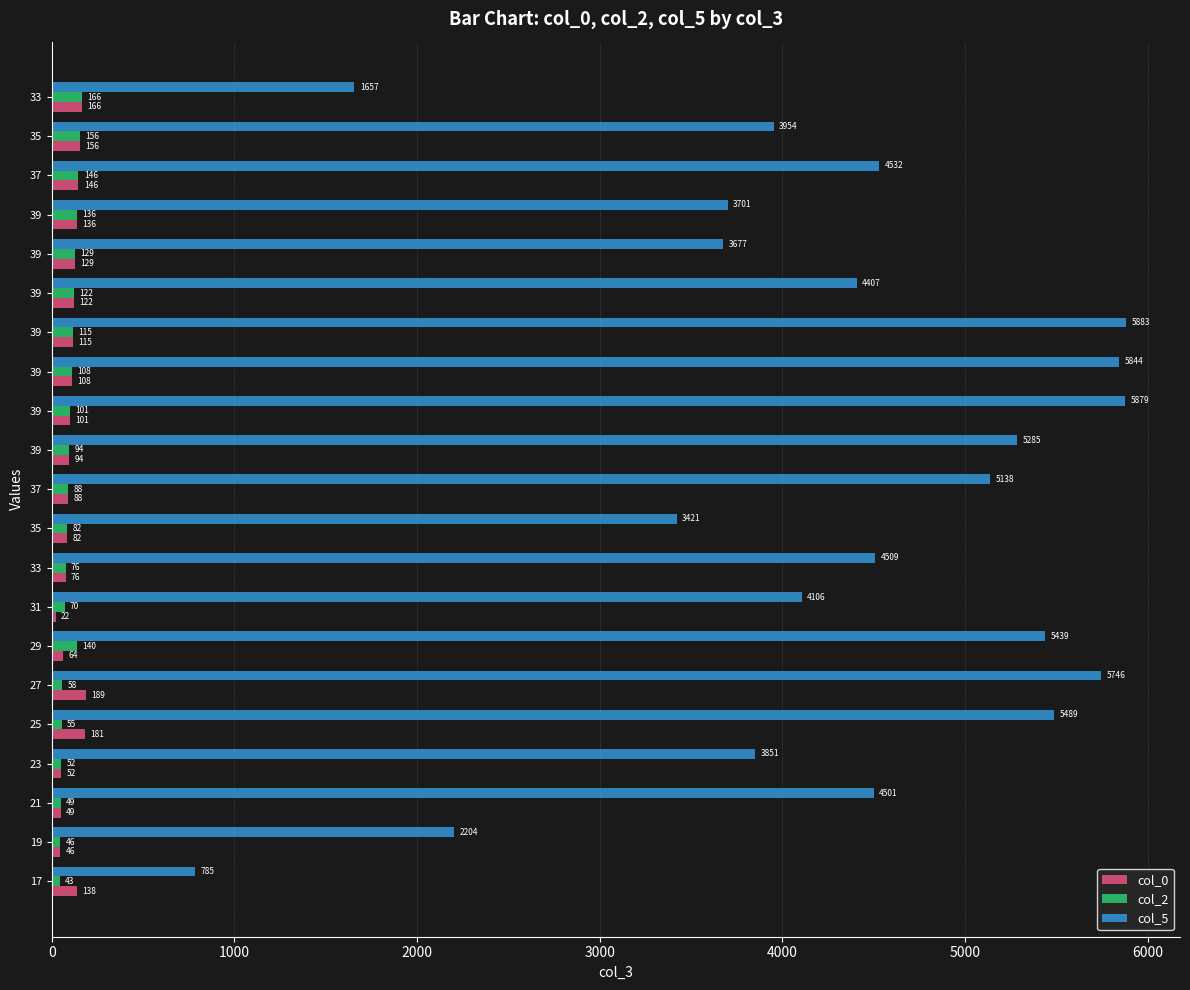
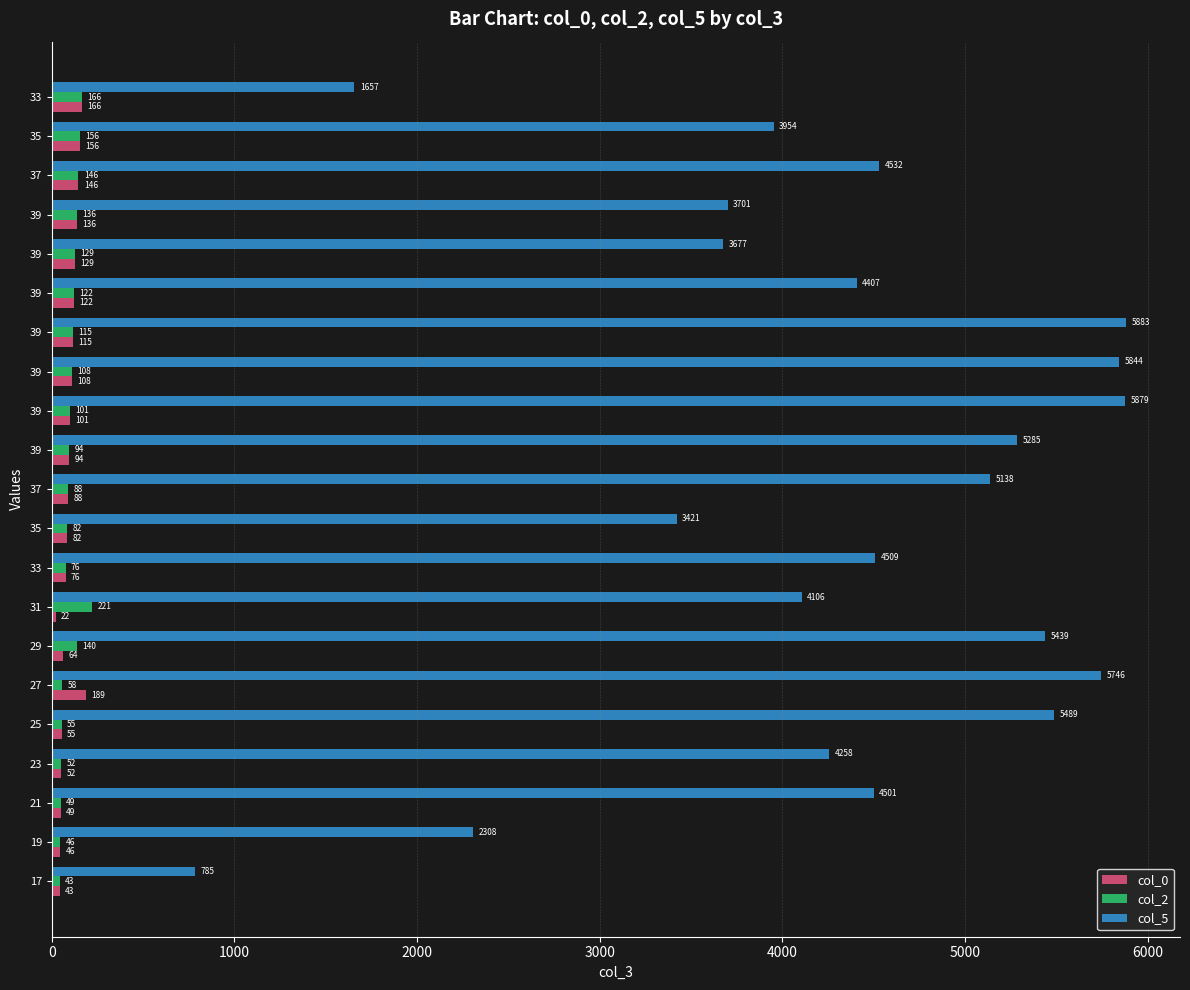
col_2, 31: 70 -> 221
col_0, 25: 181 -> 55
col_5, 23: 3851 -> 4258
col_5, 19: 2204 -> 2308
col_0, 17: 138 -> 43
